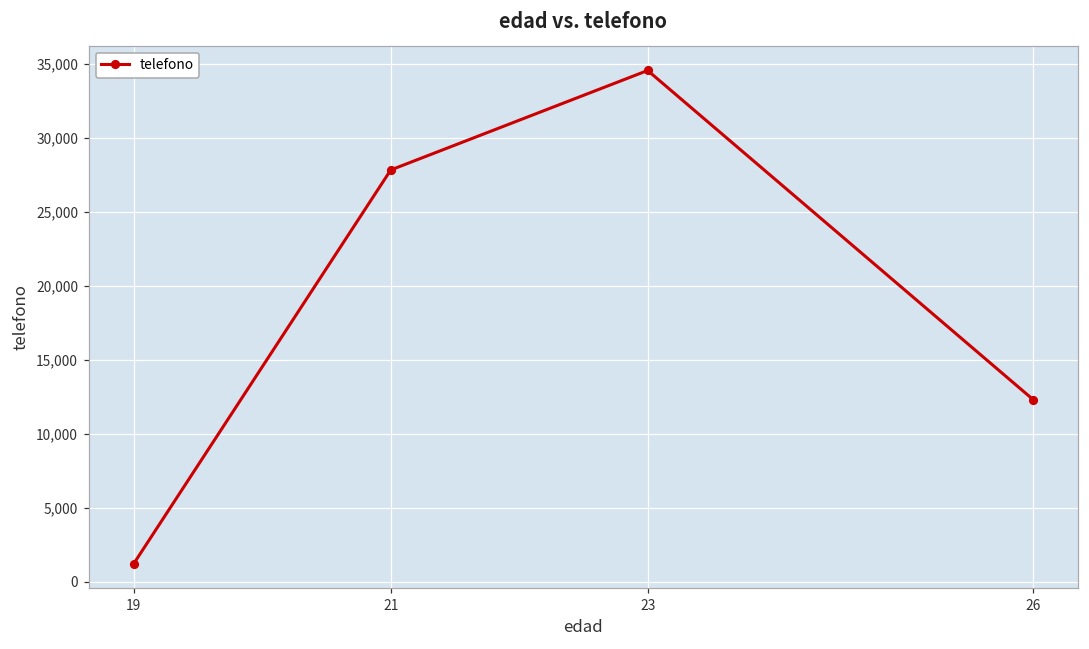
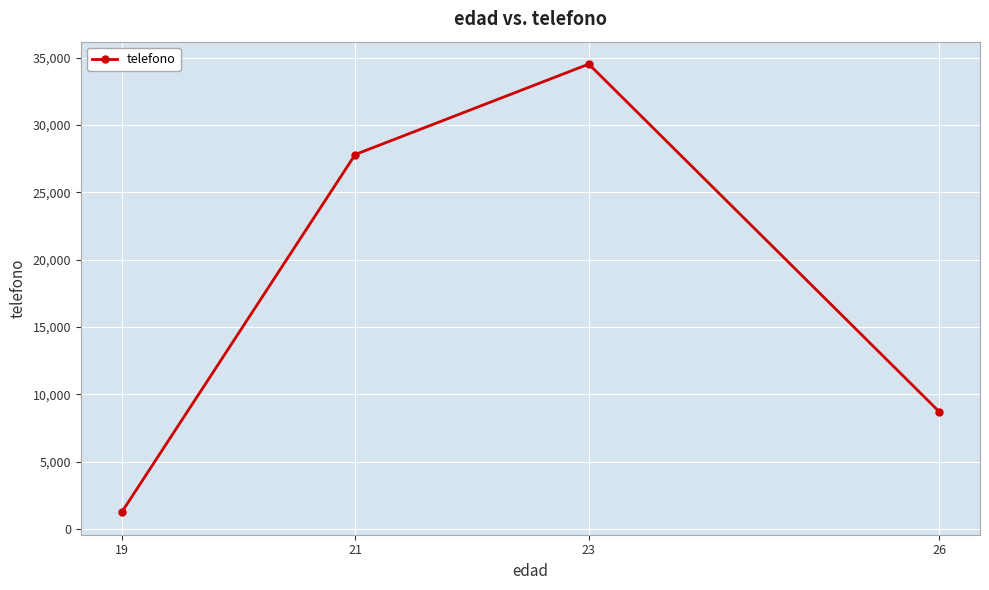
26: 12,300 -> 8,700
